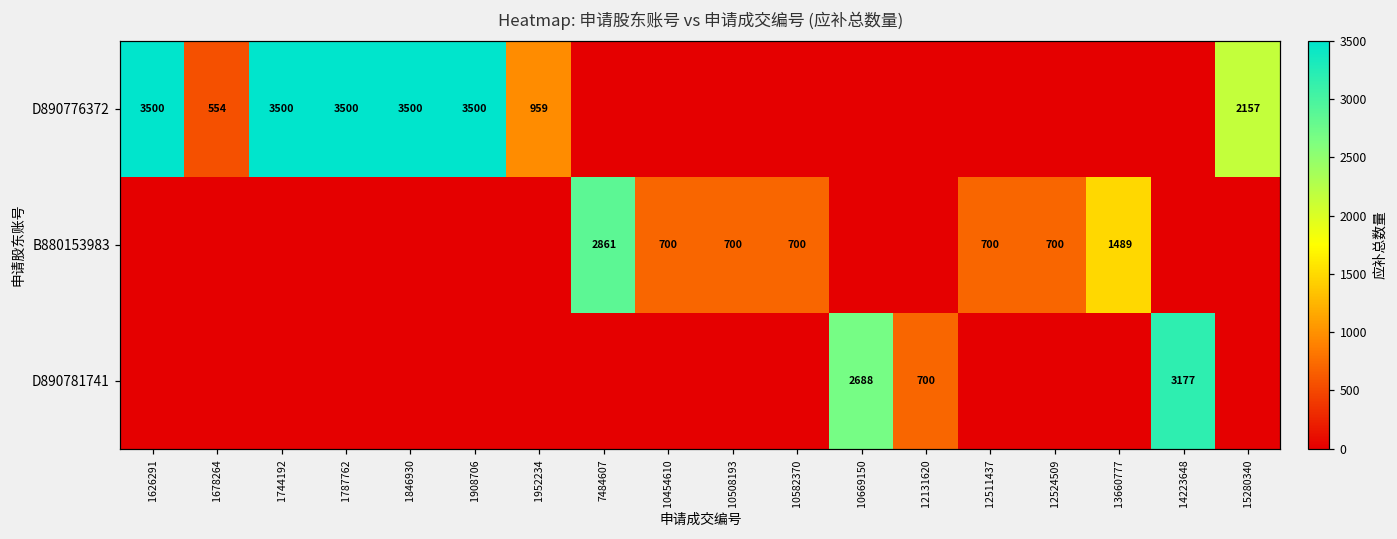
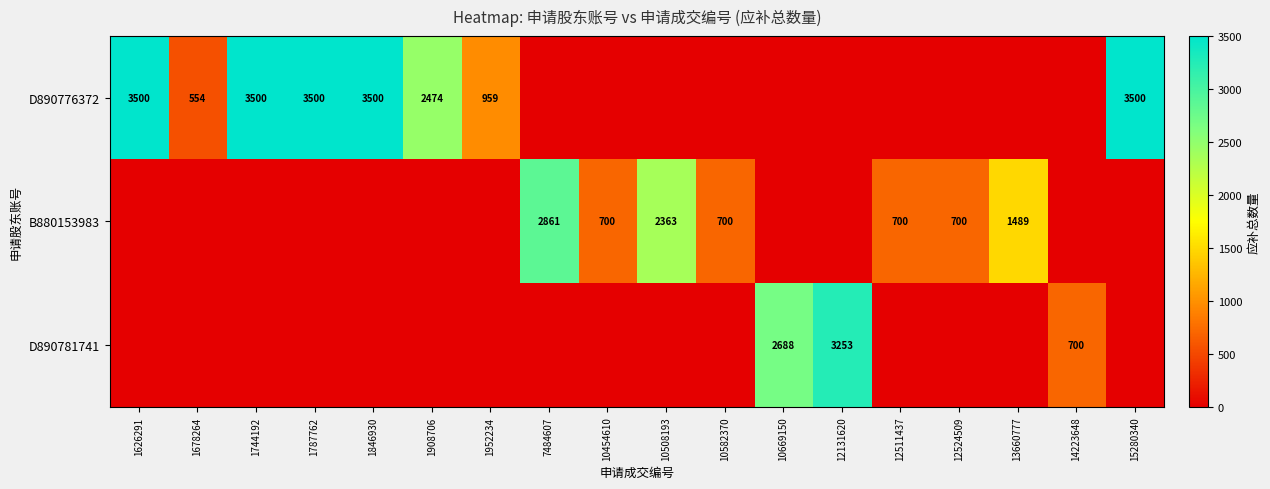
D890776372, 1908706: 3500 -> 2474
D890776372, 15280340: 2157 -> 3500
B880153983, 10508193: 700 -> 2363
D890781741, 12131620: 700 -> 3253
D890781741, 14223648: 3177 -> 700
